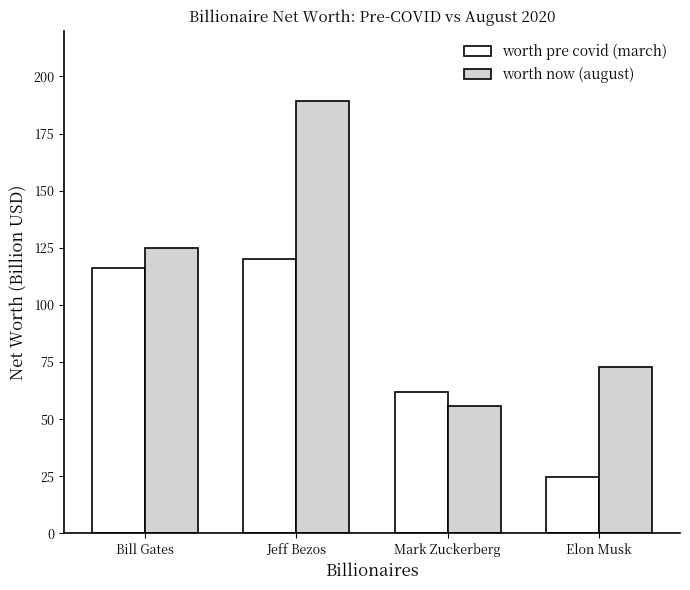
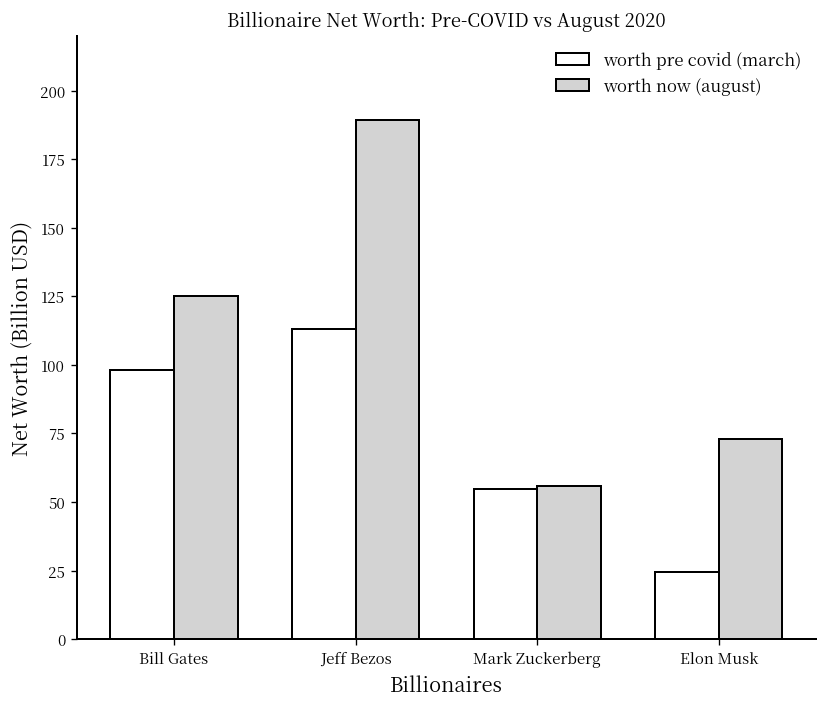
worth pre covid (march), Bill Gates: 116 -> 98
worth pre covid (march), Jeff Bezos: 120 -> 113
worth pre covid (march), Mark Zuckerberg: 62 -> 55
